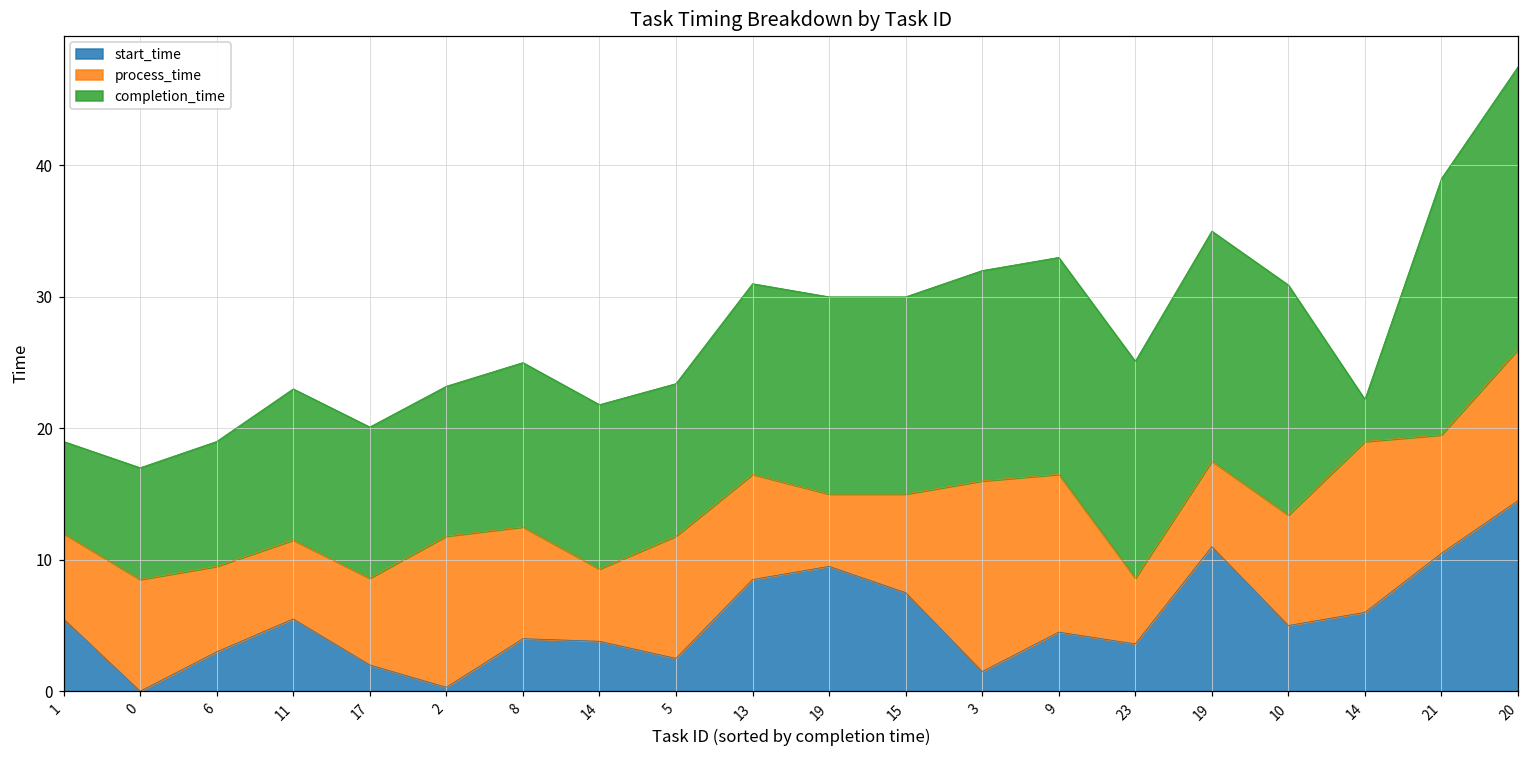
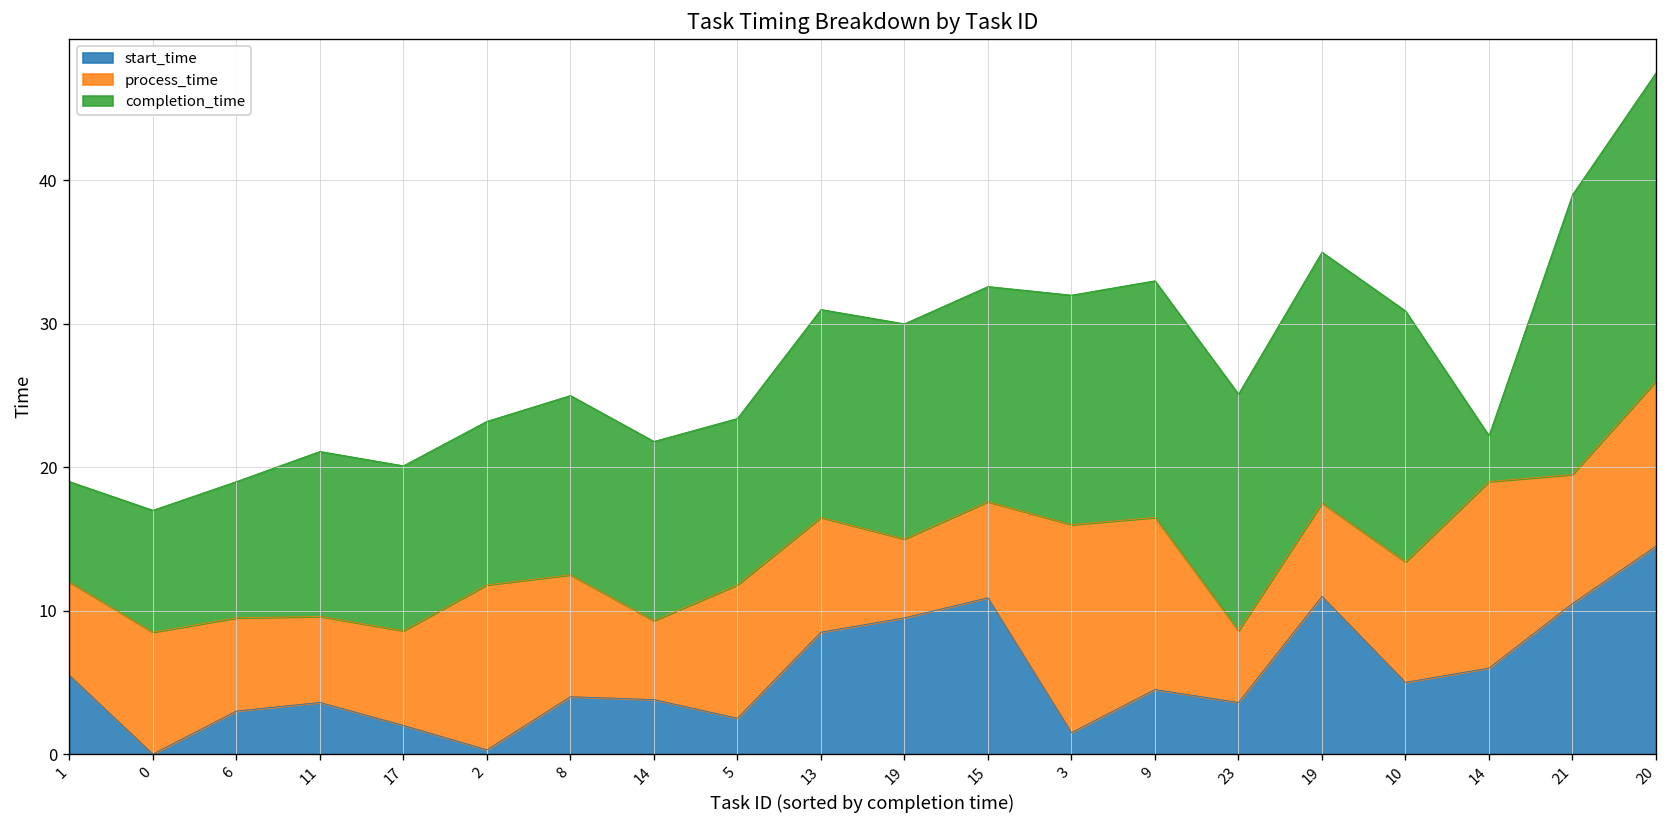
start_time, 11: 5.5 -> 3.6
start_time, 15: 7.5 -> 10.9
process_time, 15: 7.5 -> 6.7
